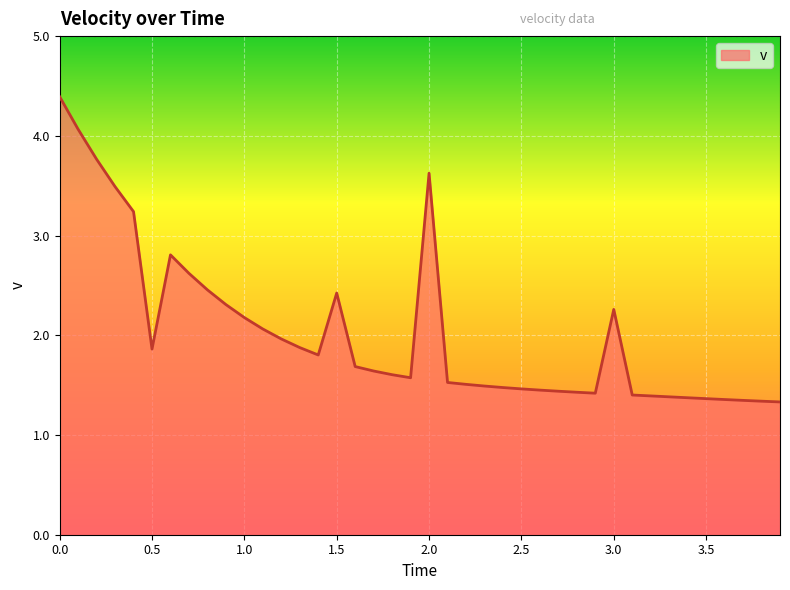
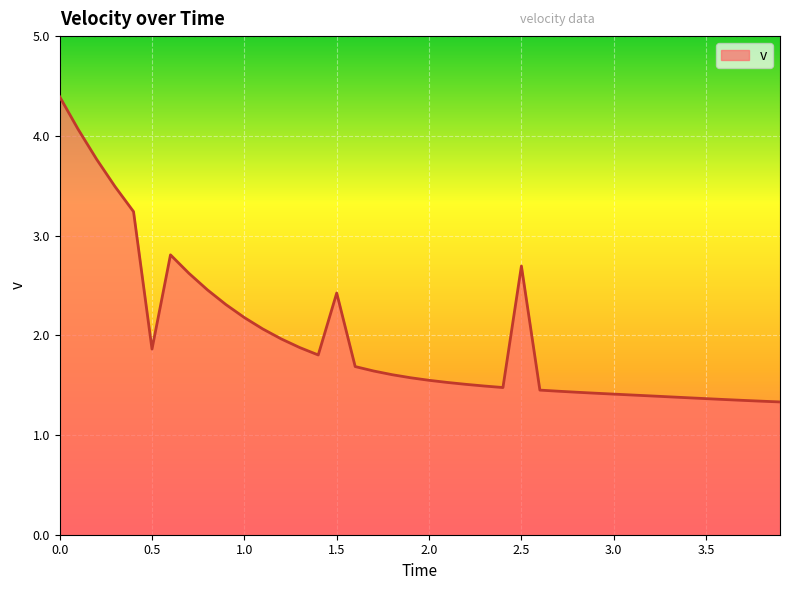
2.0: 3.6 -> 1.5
2.5: 1.5 -> 2.7
3.0: 2.3 -> 1.4
